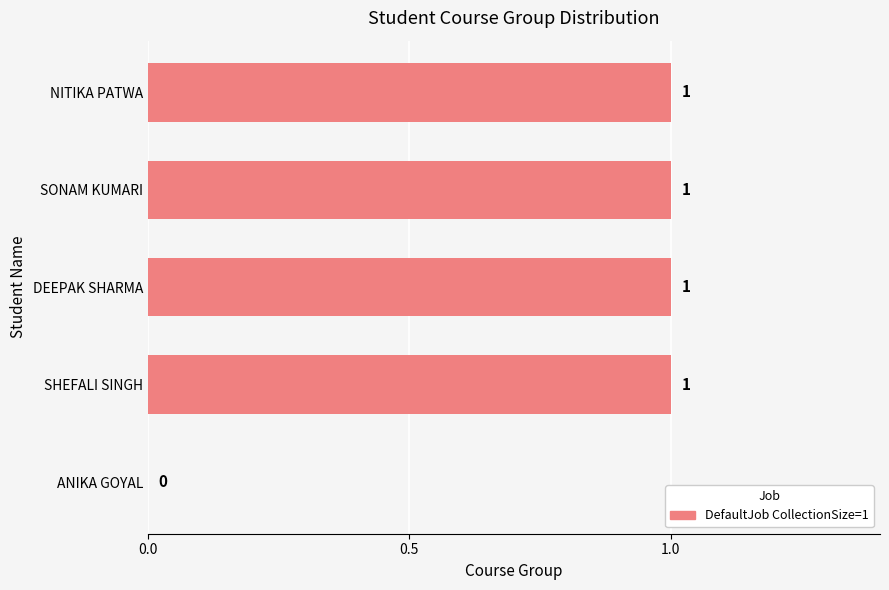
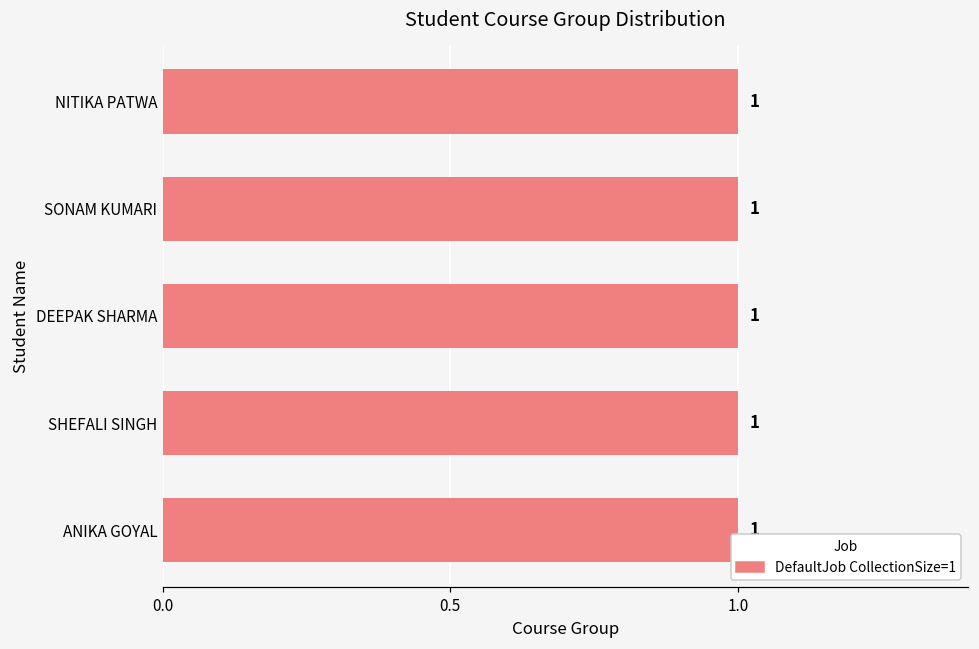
ANIKA GOYAL: 0 -> 1
